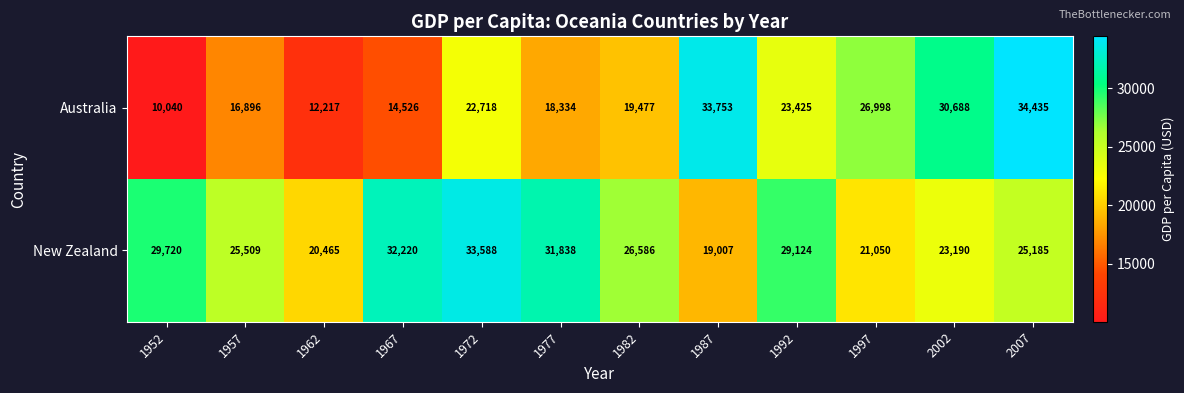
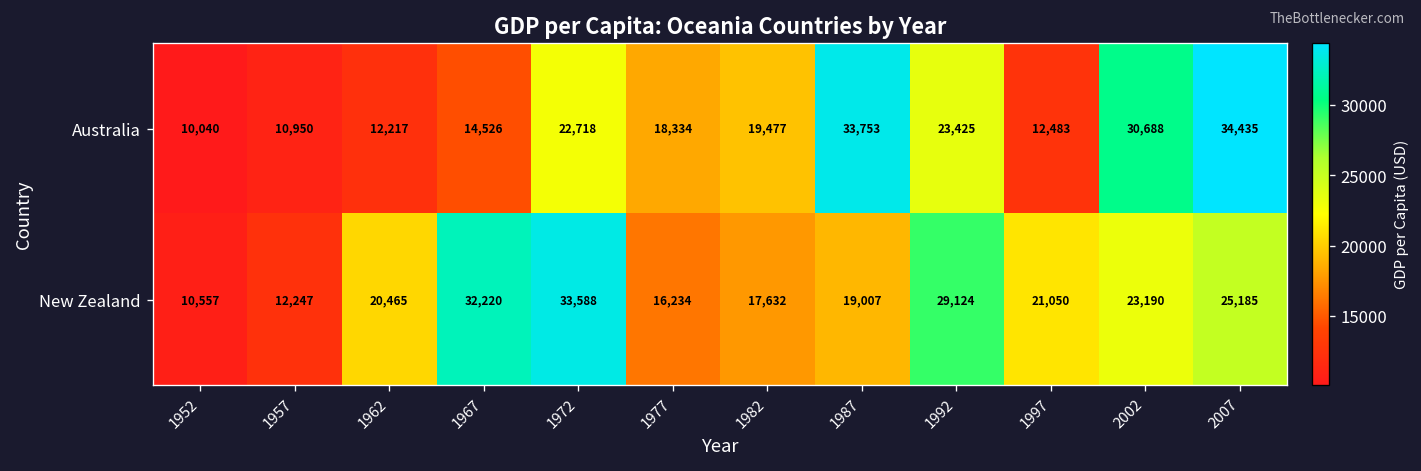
Australia, 1957: 16,896 -> 10,950
Australia, 1997: 26,998 -> 12,483
New Zealand, 1952: 29,720 -> 10,557
New Zealand, 1957: 25,509 -> 12,247
New Zealand, 1977: 31,838 -> 16,234
New Zealand, 1982: 26,586 -> 17,632
